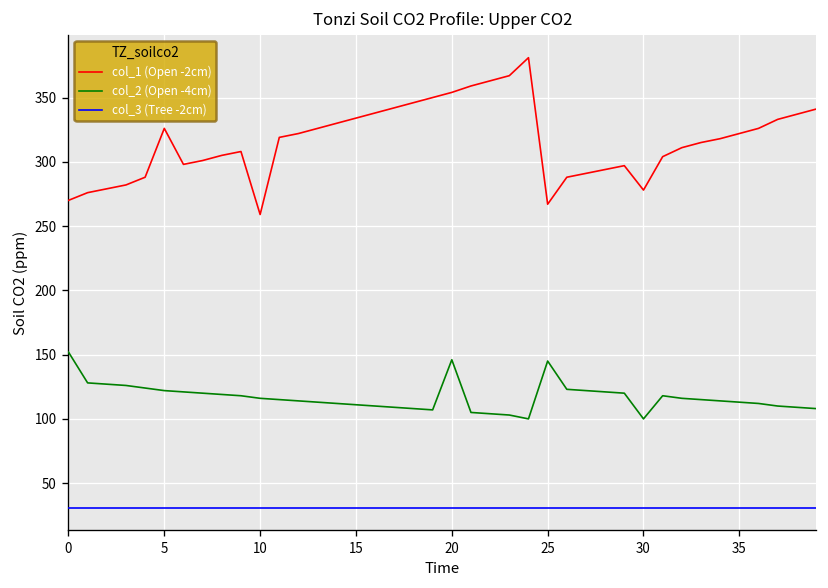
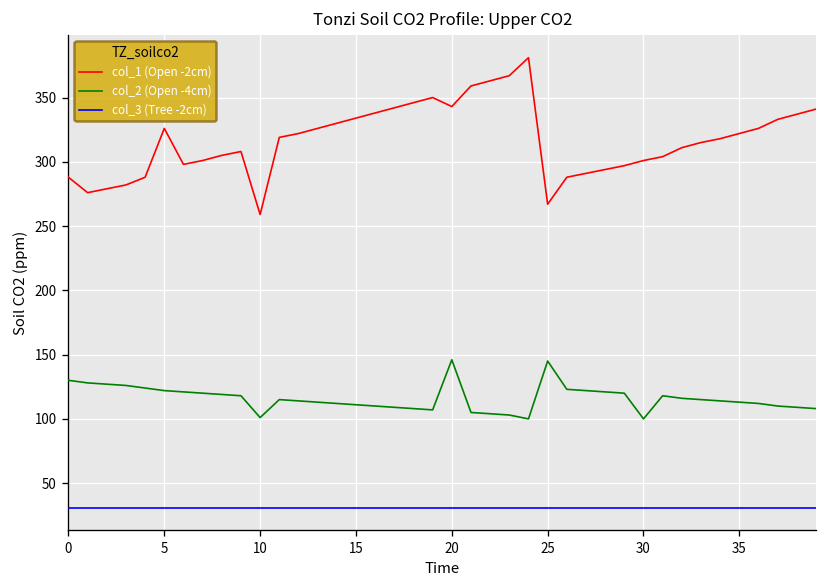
col_1 (Open -2cm), 0: 270 -> 288
col_2 (Open -4cm), 0: 152 -> 130
col_2 (Open -4cm), 10: 116 -> 101
col_1 (Open -2cm), 20: 354 -> 343
col_1 (Open -2cm), 30: 278 -> 301
